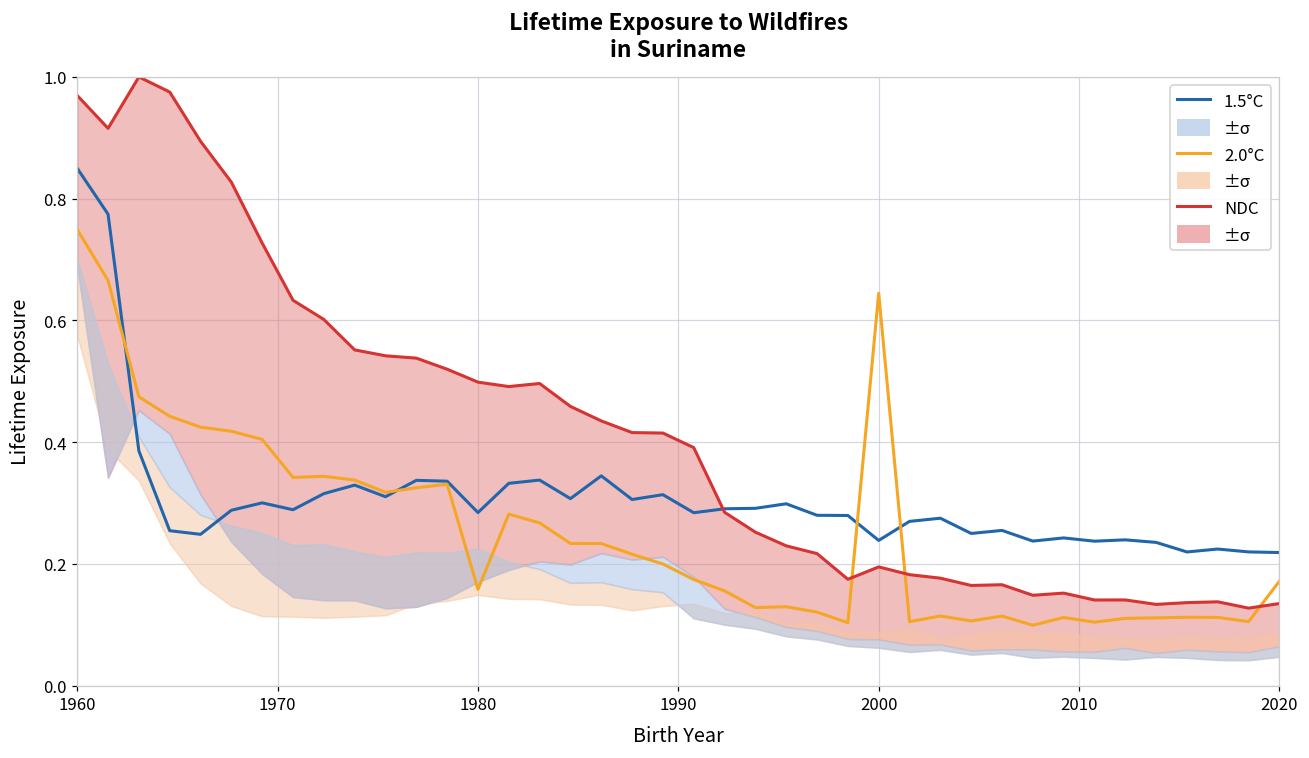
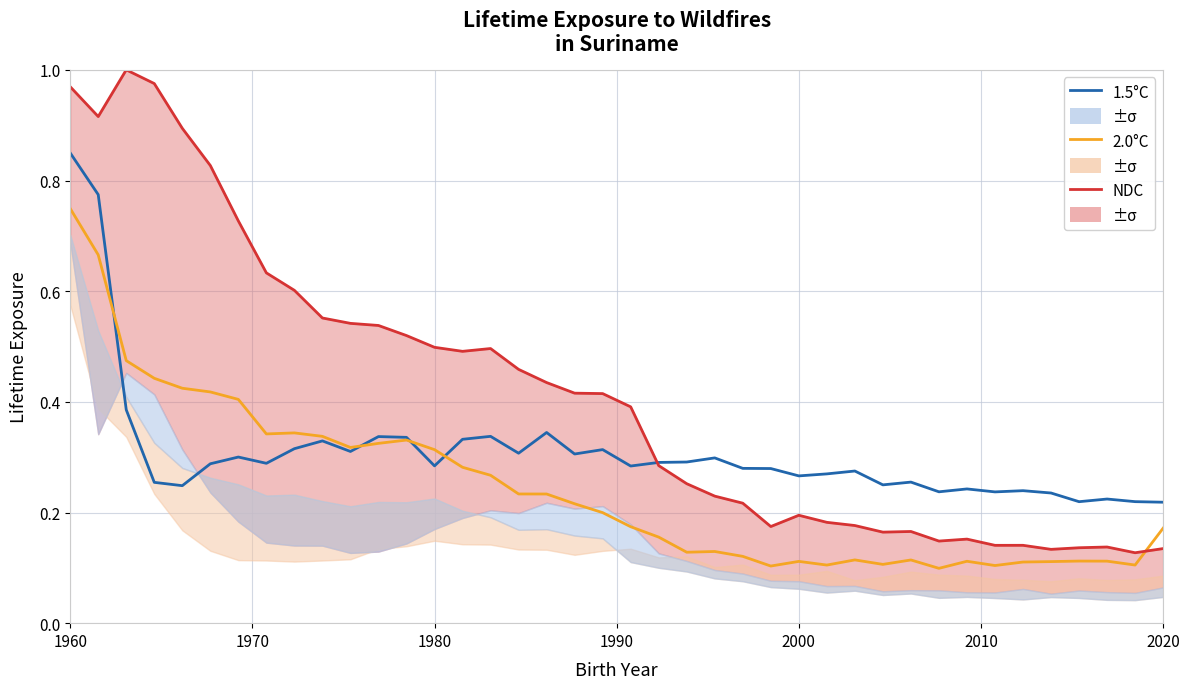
2.0°C, 1980: 0.16 -> 0.31
1.5°C, 2000: 0.24 -> 0.27
2.0°C, 2000: 0.64 -> 0.11
